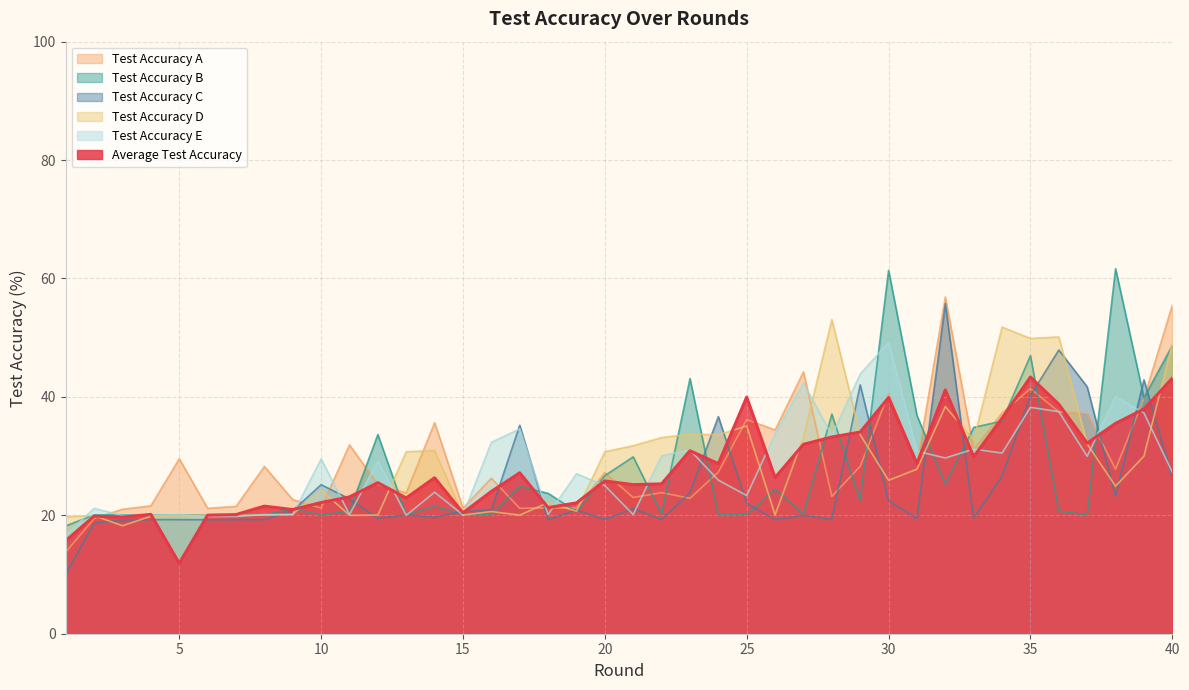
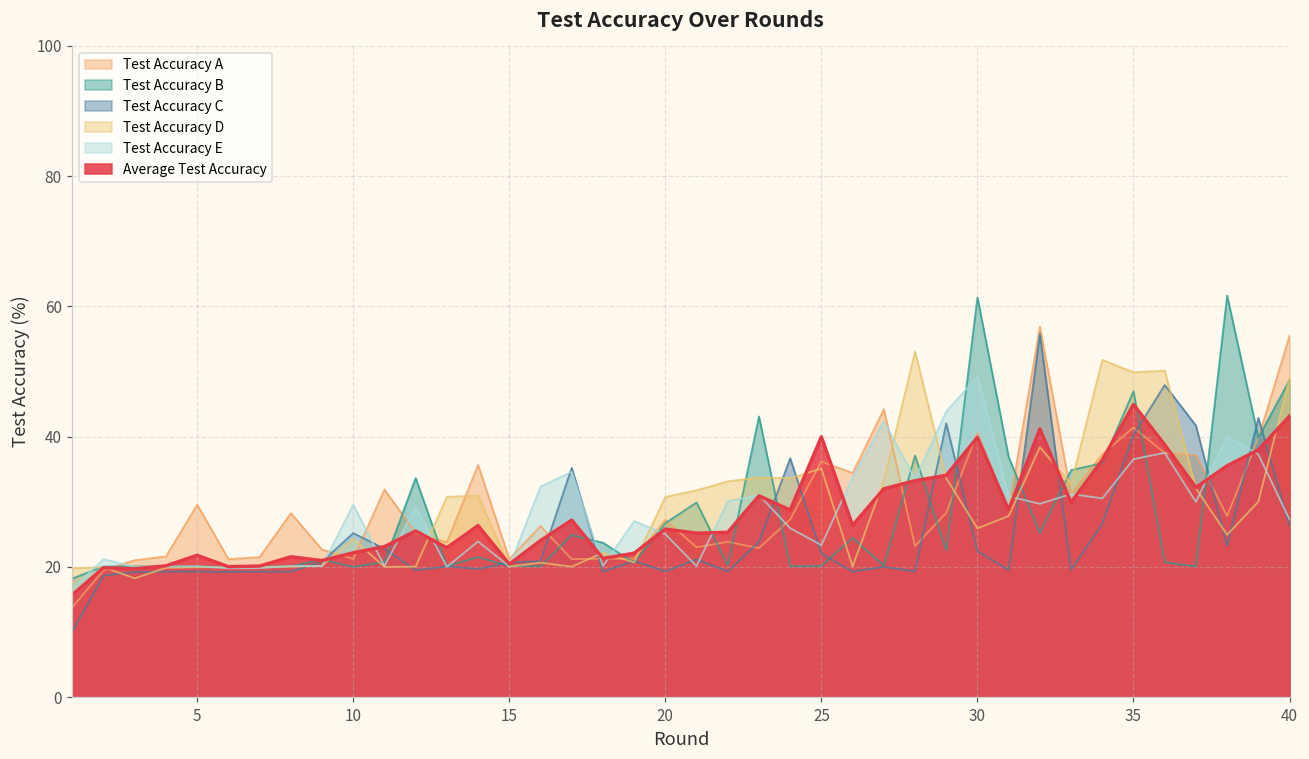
Average Test Accuracy, 5: 12 -> 22
Test Accuracy E, 35: 38 -> 37
Average Test Accuracy, 35: 43 -> 45
